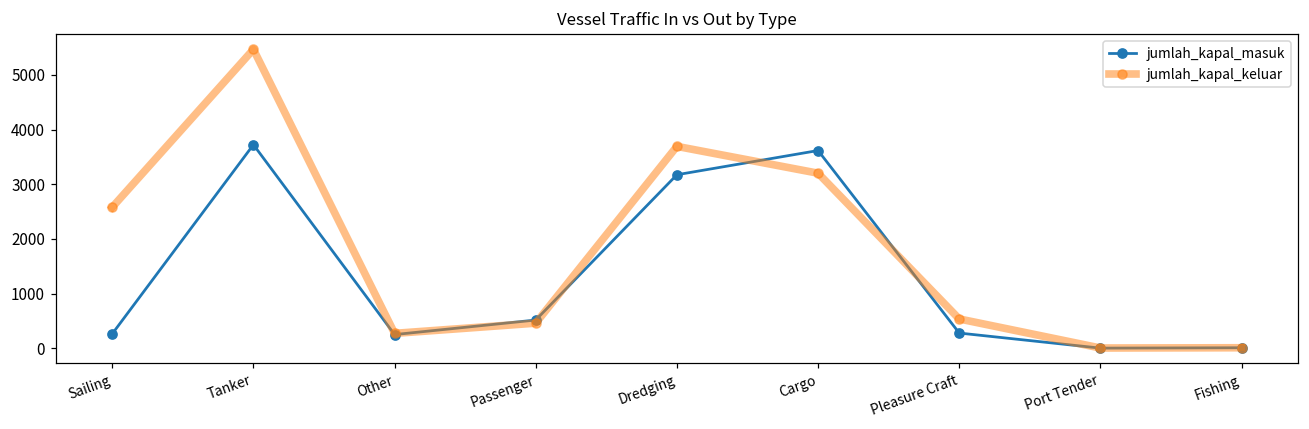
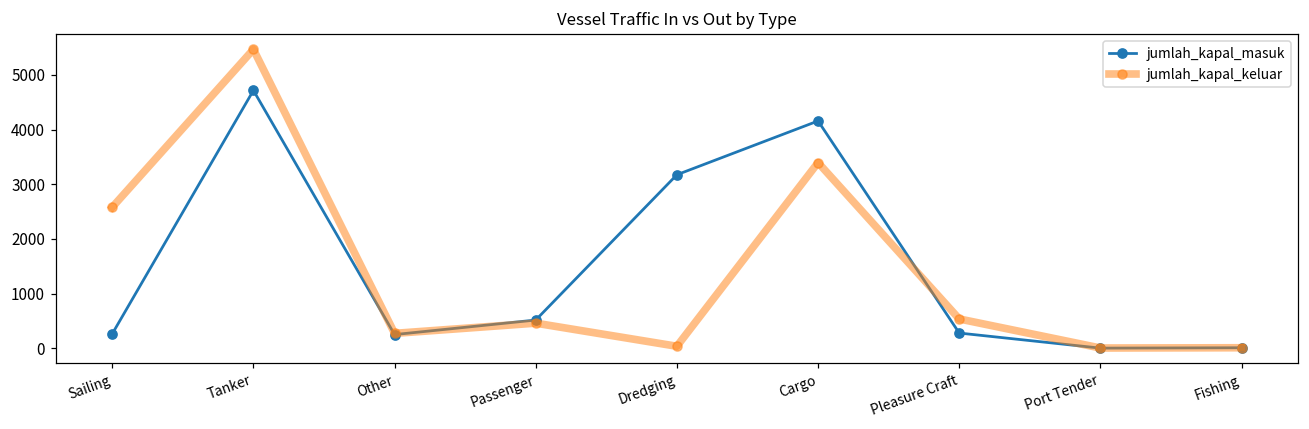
jumlah_kapal_masuk, Tanker: 3700 -> 4700
jumlah_kapal_keluar, Dredging: 3700 -> 0
jumlah_kapal_masuk, Cargo: 3600 -> 4200
jumlah_kapal_keluar, Cargo: 3200 -> 3400
